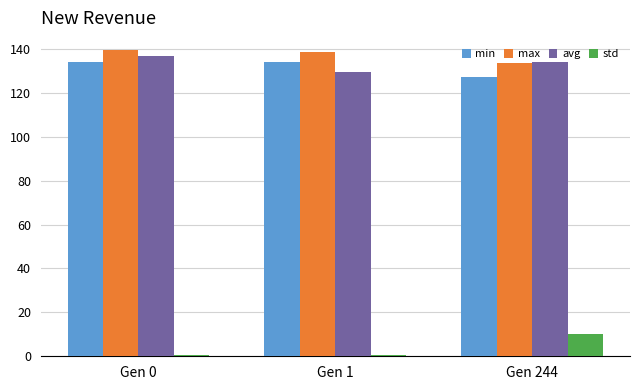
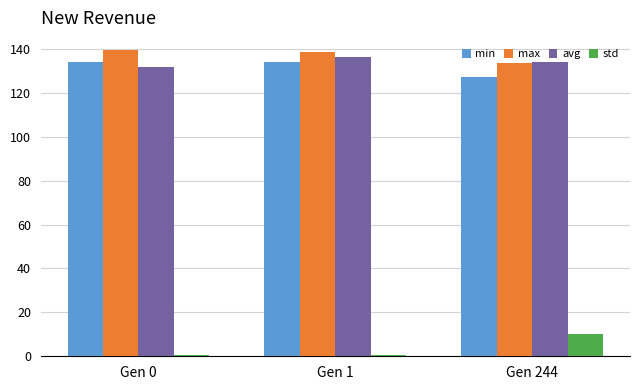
avg, Gen 0: 137 -> 132
avg, Gen 1: 130 -> 136
